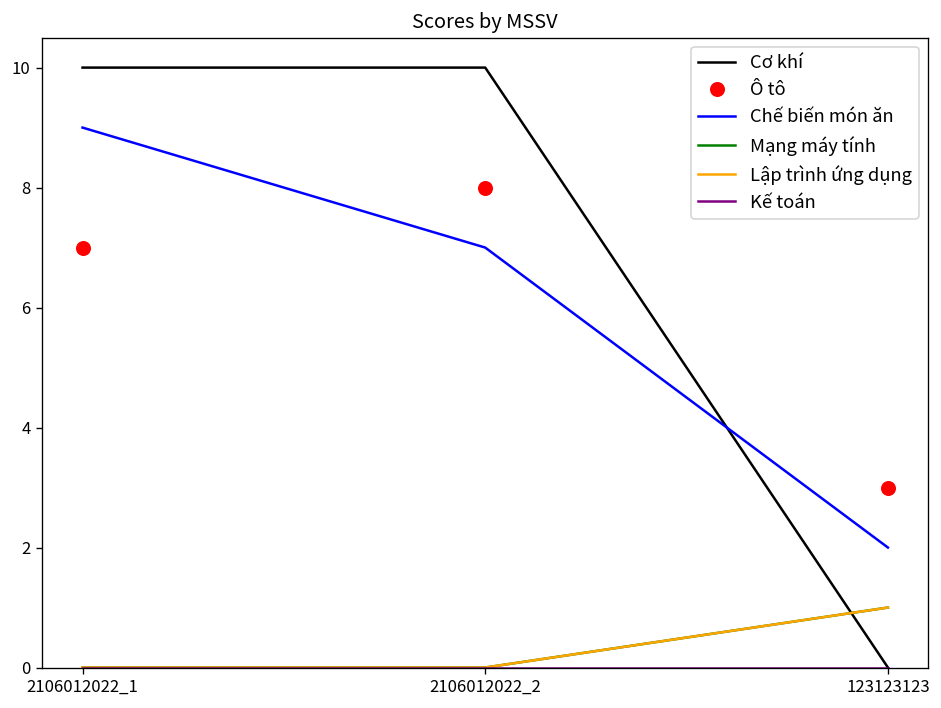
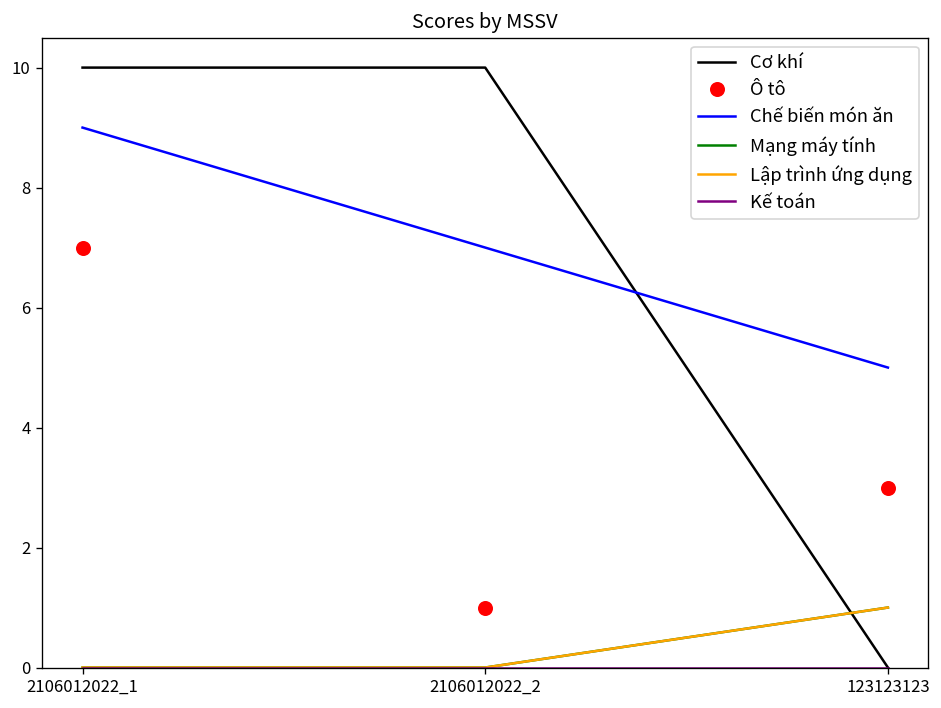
Ô tô, 2106012022_2: 8 -> 1
Chế biến món ăn, 123123123: 2 -> 5
